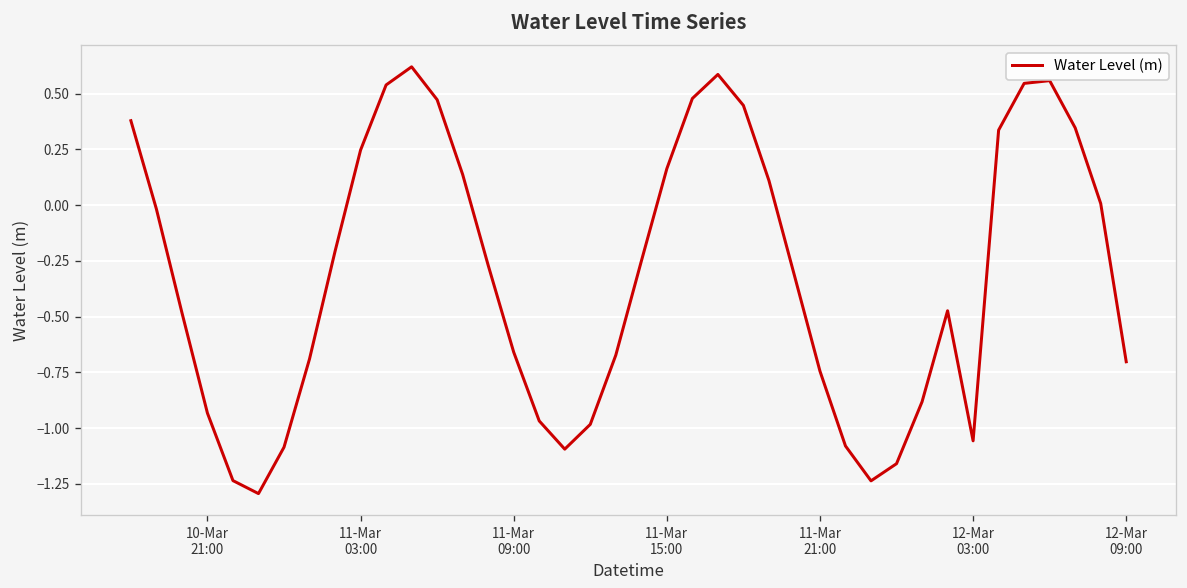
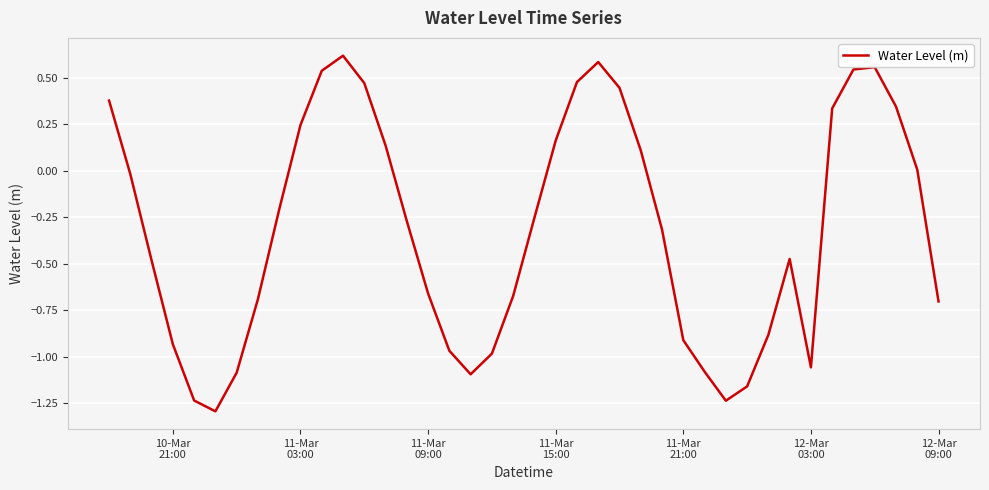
11-Mar 21:00: -0.74 -> -0.91
